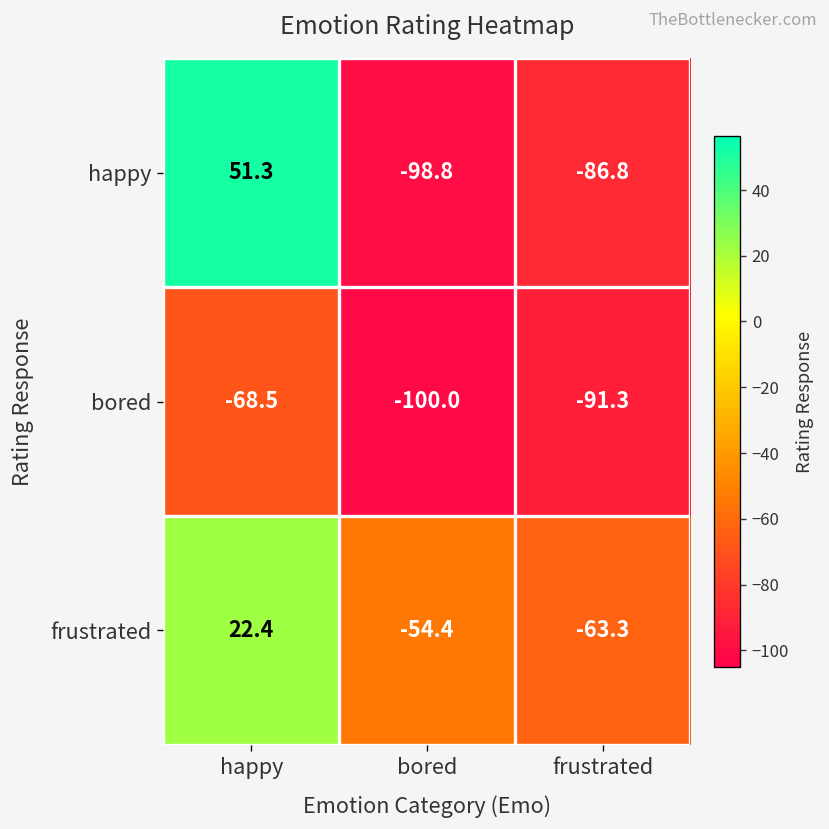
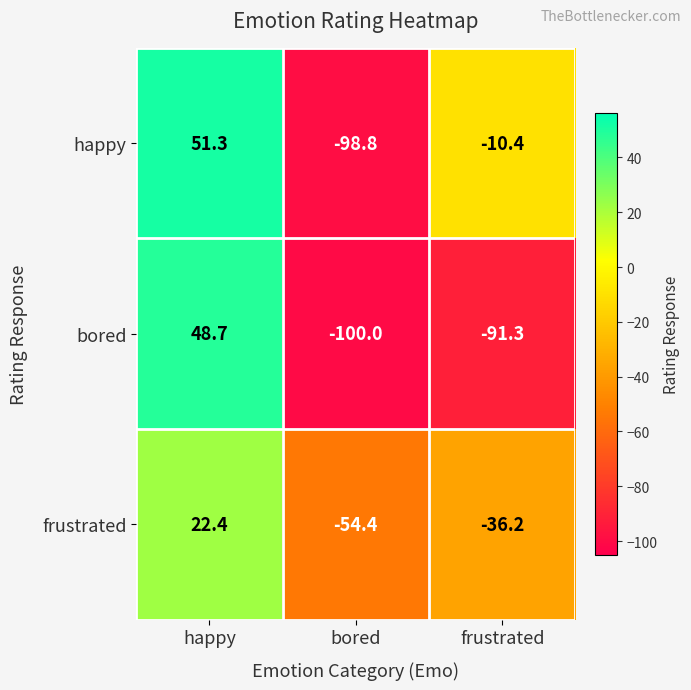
happy, frustrated: -86.8 -> -10.4
bored, happy: -68.5 -> 48.7
frustrated, frustrated: -63.3 -> -36.2
